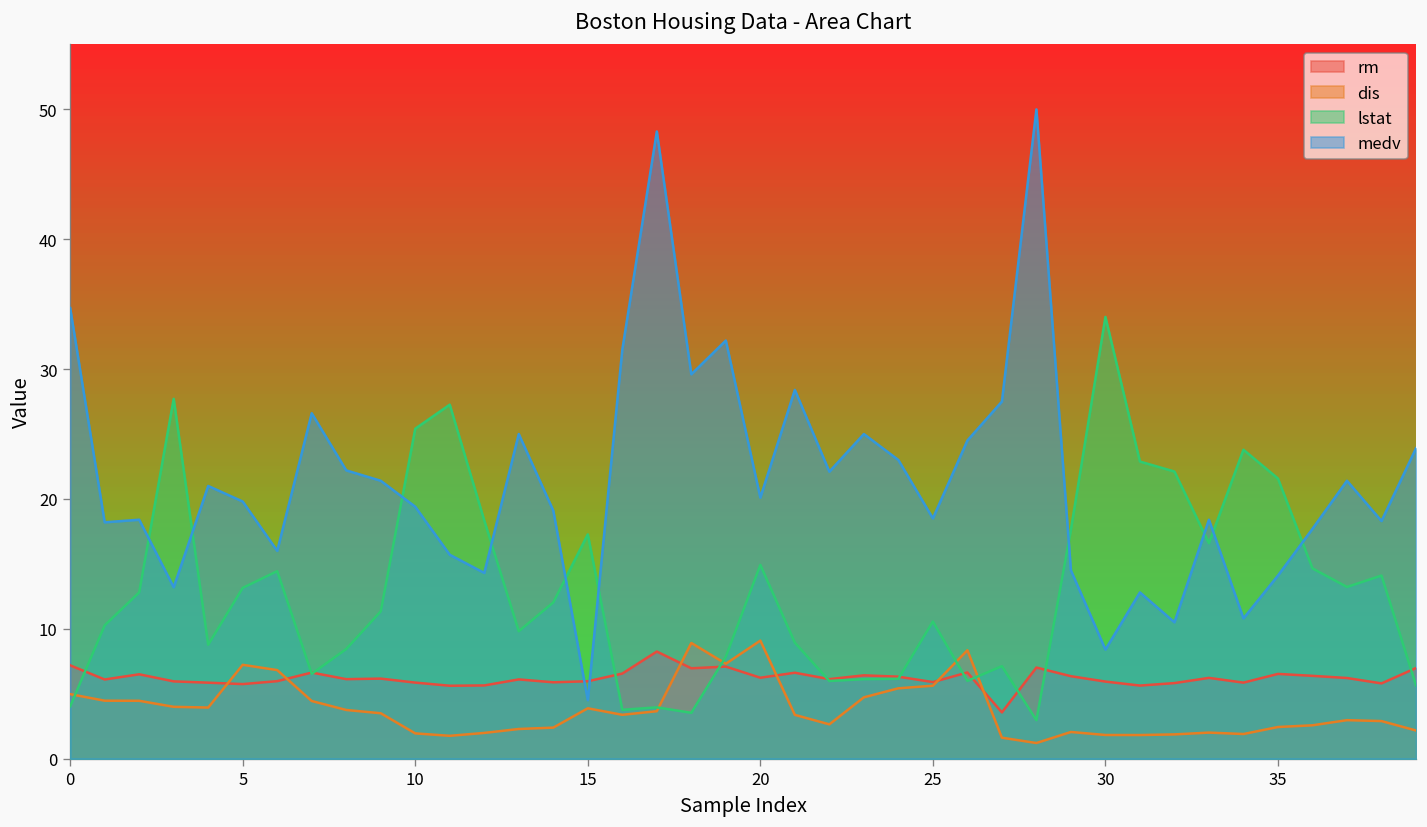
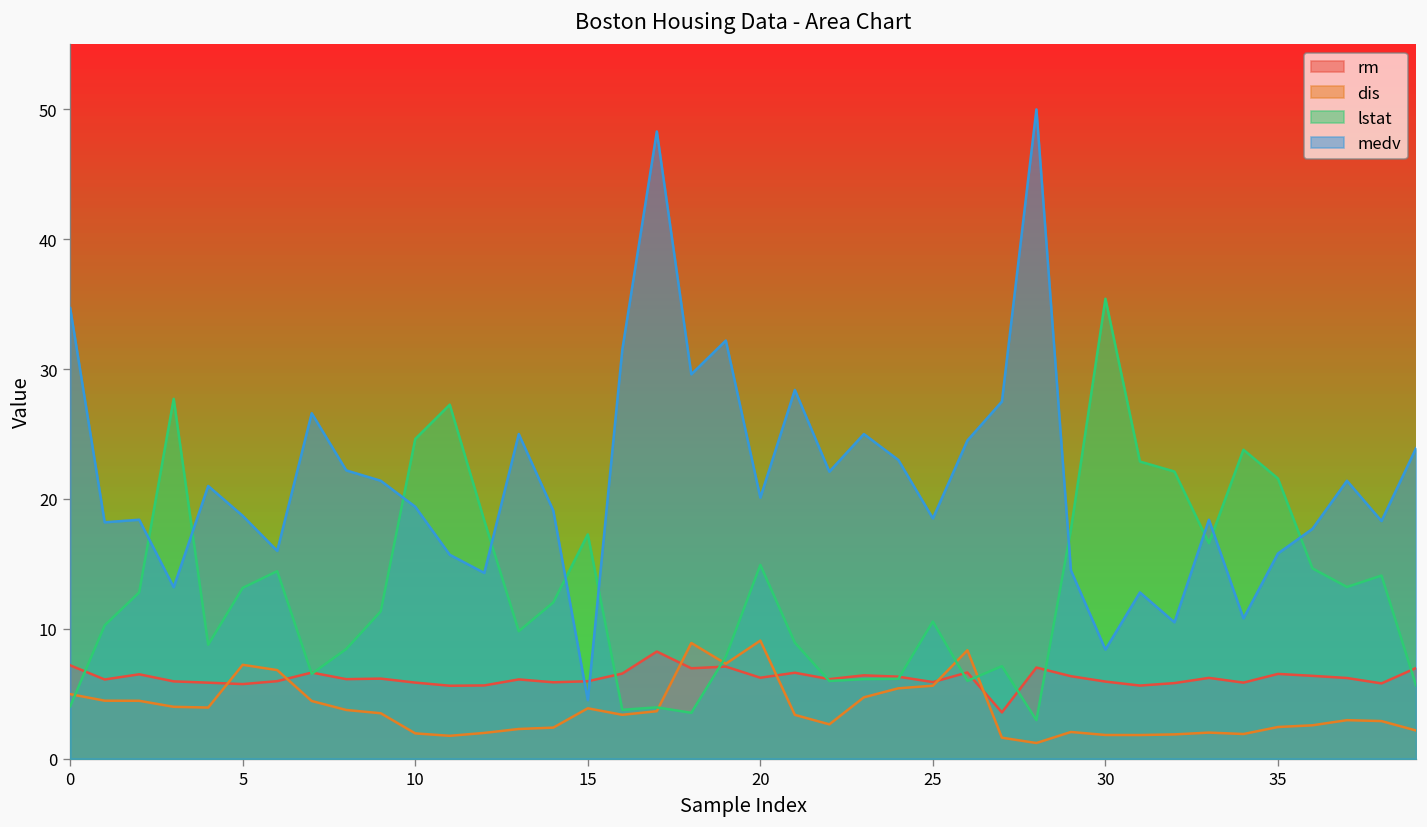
medv, 5: 19.8 -> 18.7
lstat, 10: 25.4 -> 24.6
lstat, 30: 34.0 -> 35.4
medv, 35: 14.1 -> 15.8
